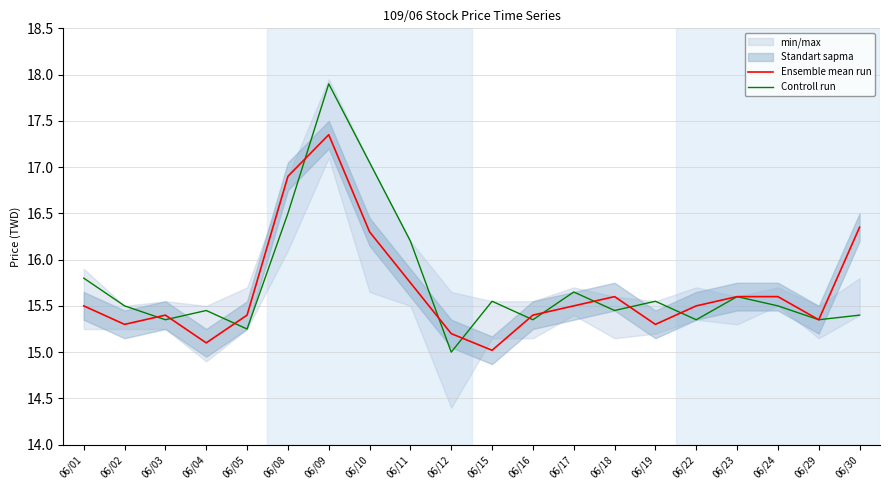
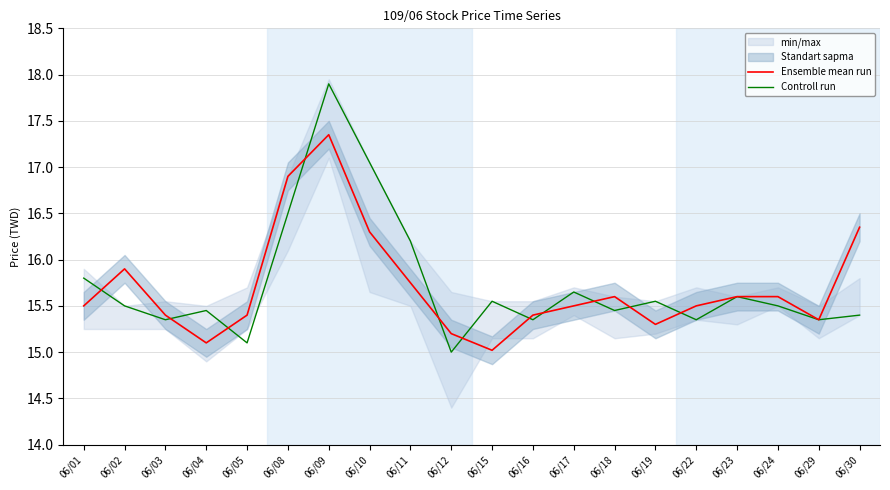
Ensemble mean run, 06/02: 15.3 -> 15.9
Controll run, 06/05: 15.3 -> 15.1
